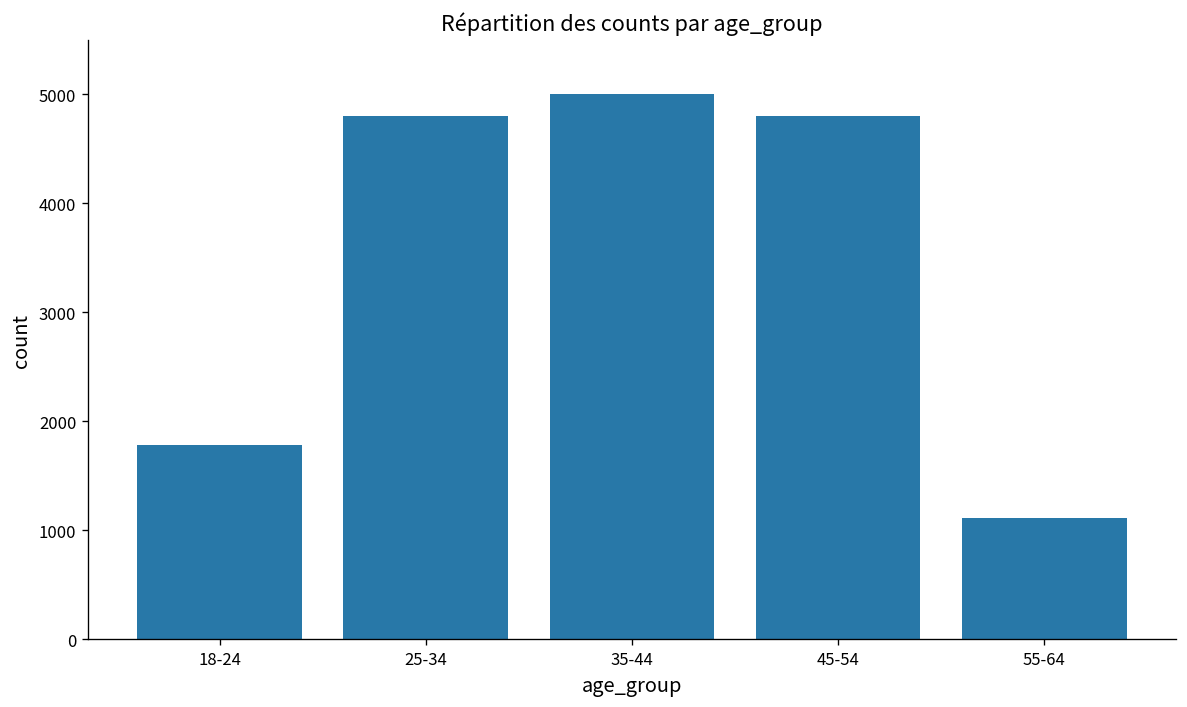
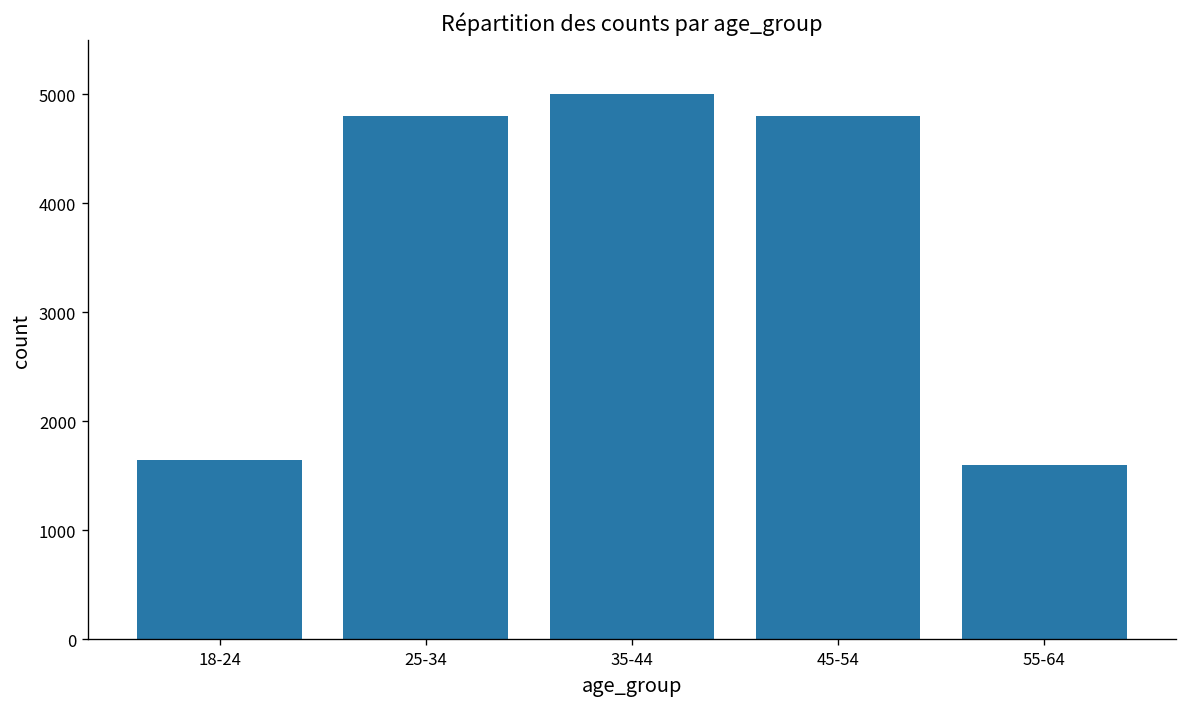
18-24: 1800 -> 1600
55-64: 1100 -> 1600
